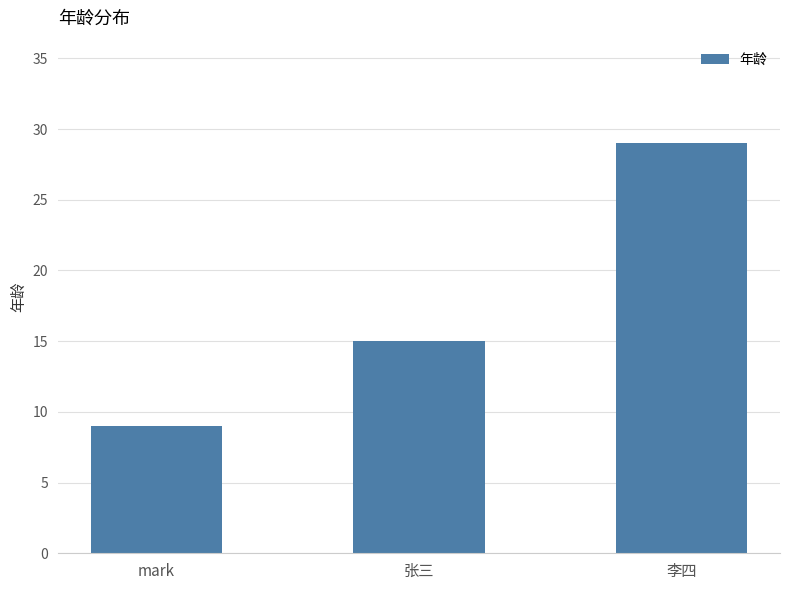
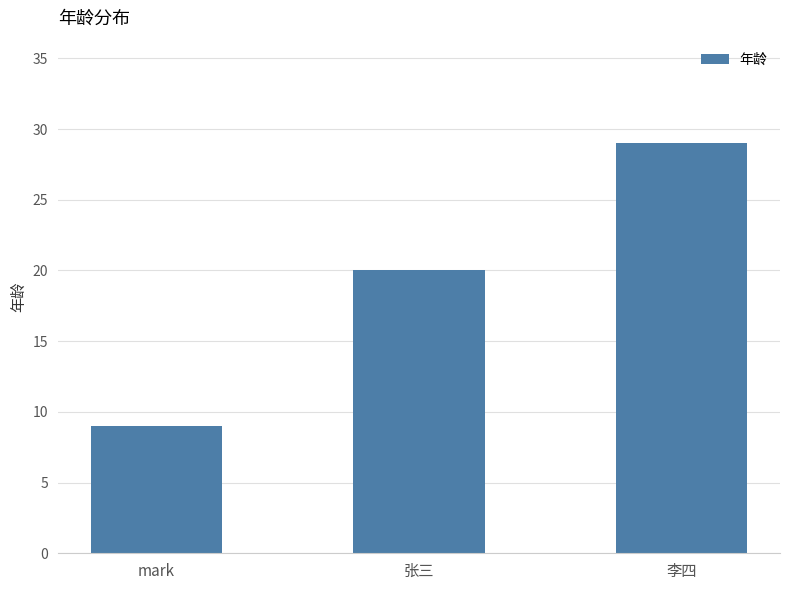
张三: 15 -> 20
